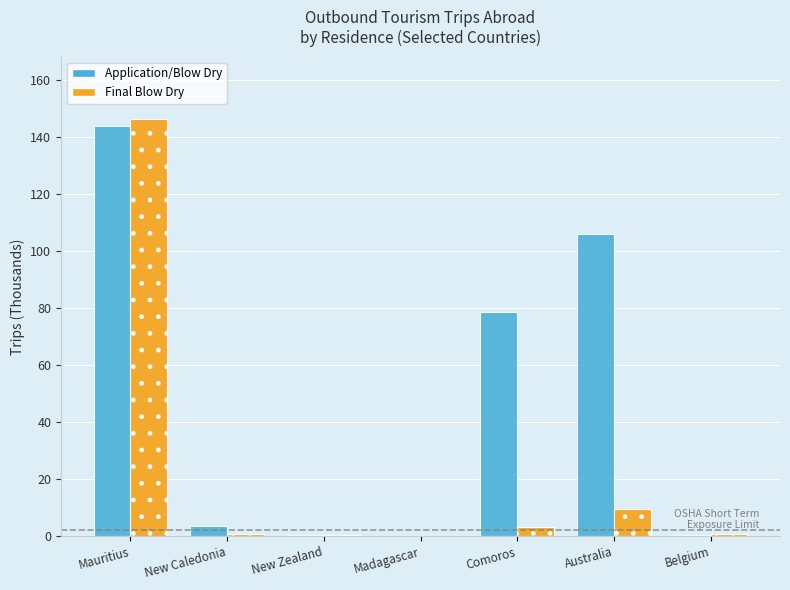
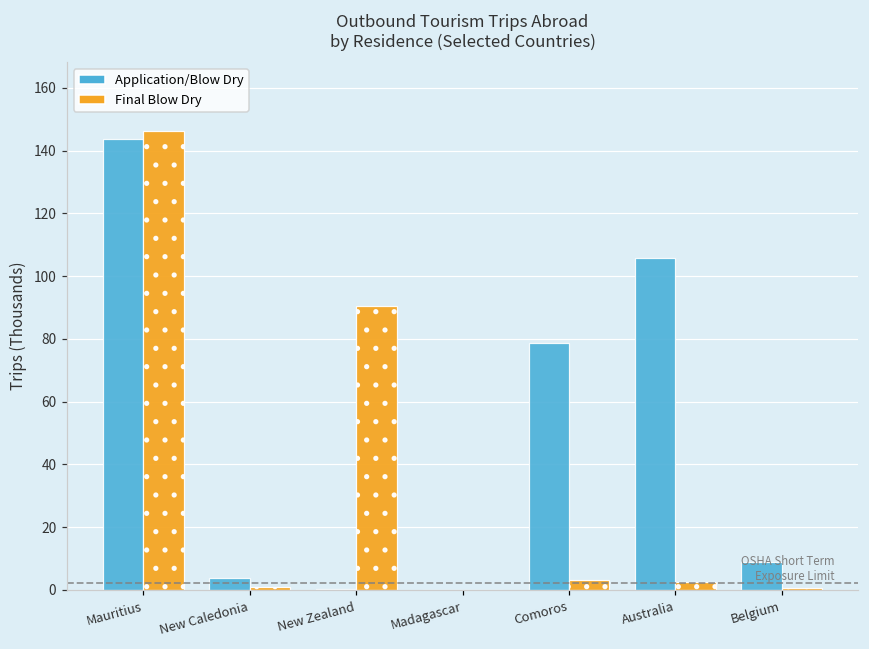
Final Blow Dry, New Zealand: 0 -> 91
Final Blow Dry, Australia: 9 -> 2
Application/Blow Dry, Belgium: 0 -> 9
